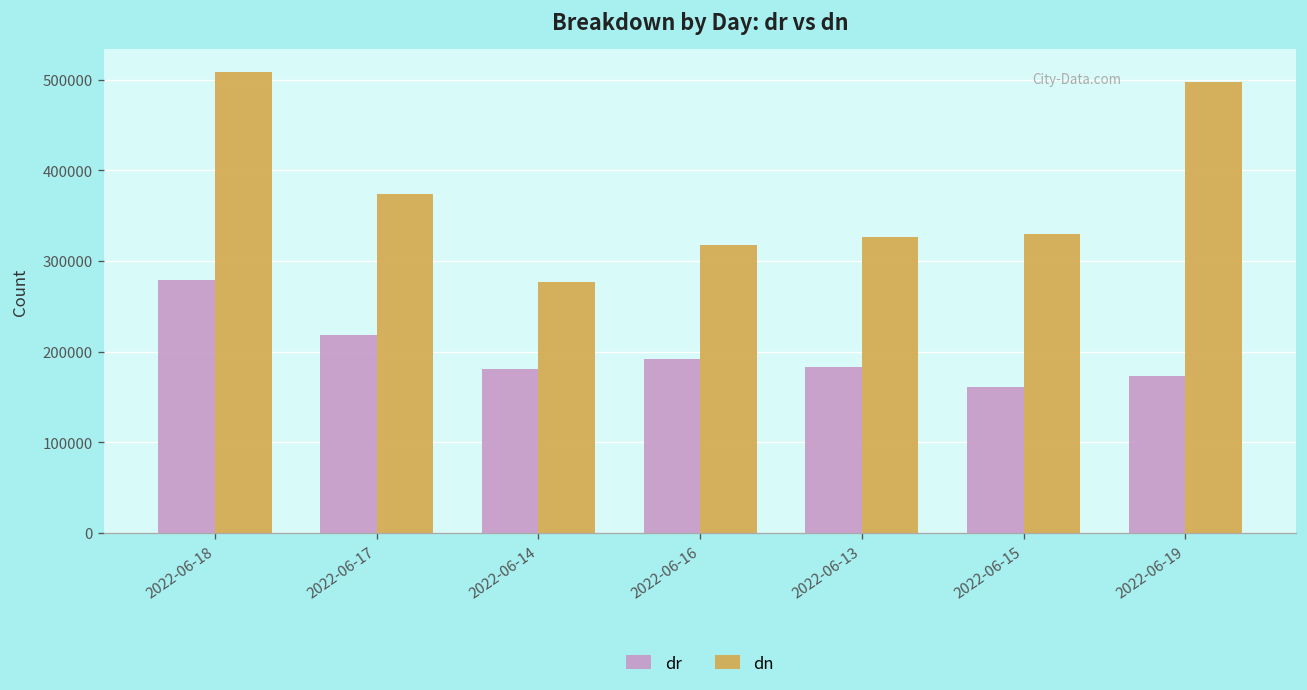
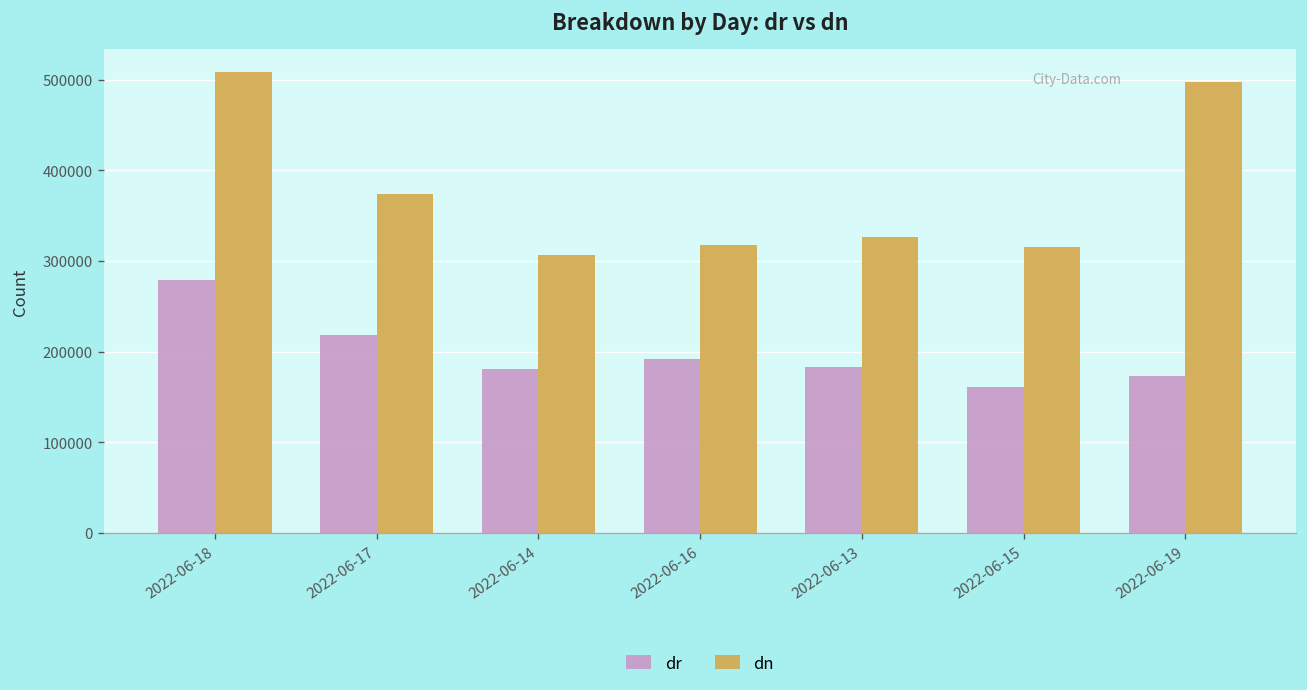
dn, 2022-06-14: 280000 -> 310000
dn, 2022-06-15: 330000 -> 320000
